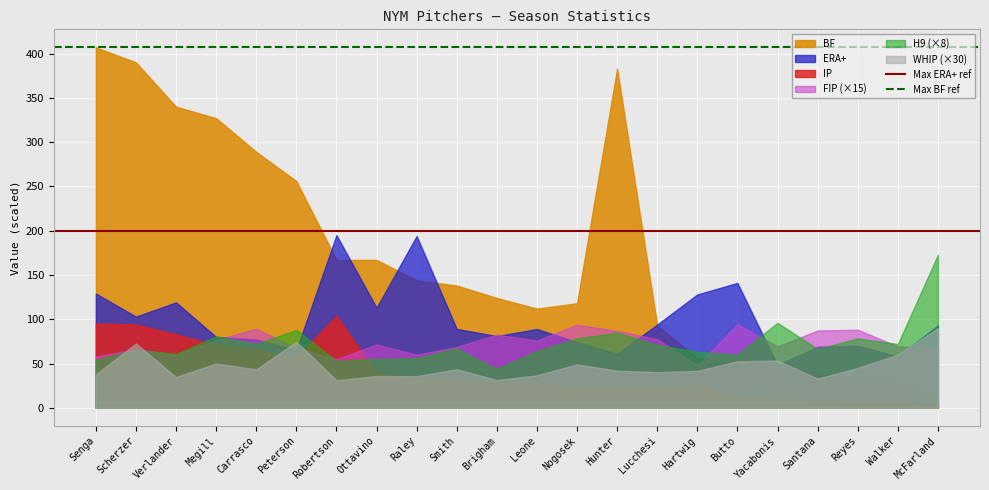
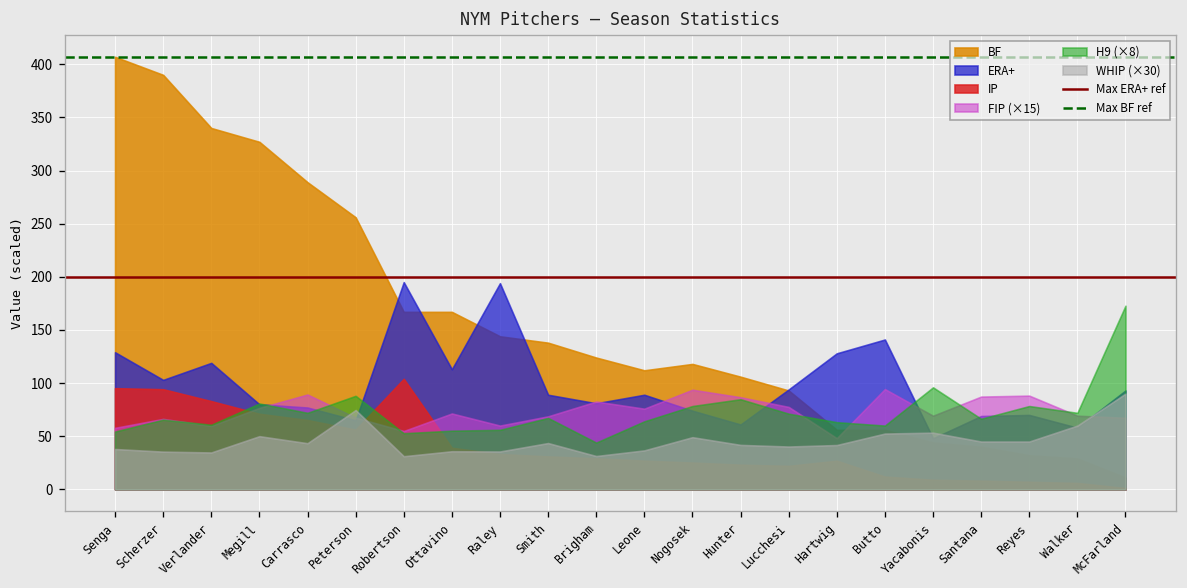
WHIP (×30), Scherzer: 70 -> 40
BF, Hunter: 380 -> 110
WHIP (×30), Santana: 30 -> 50
